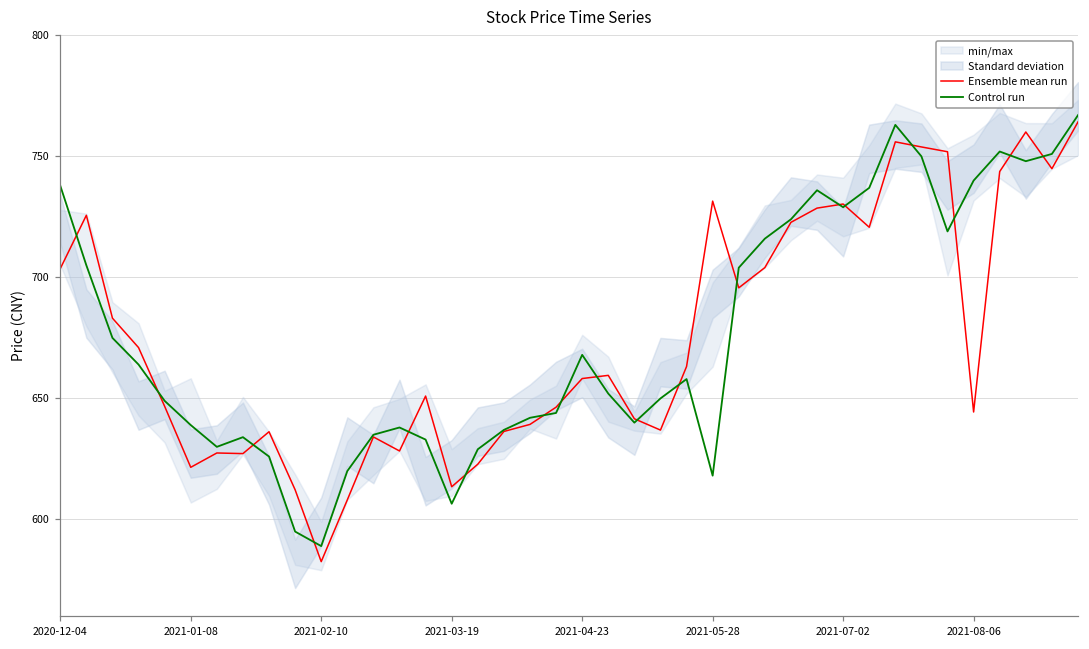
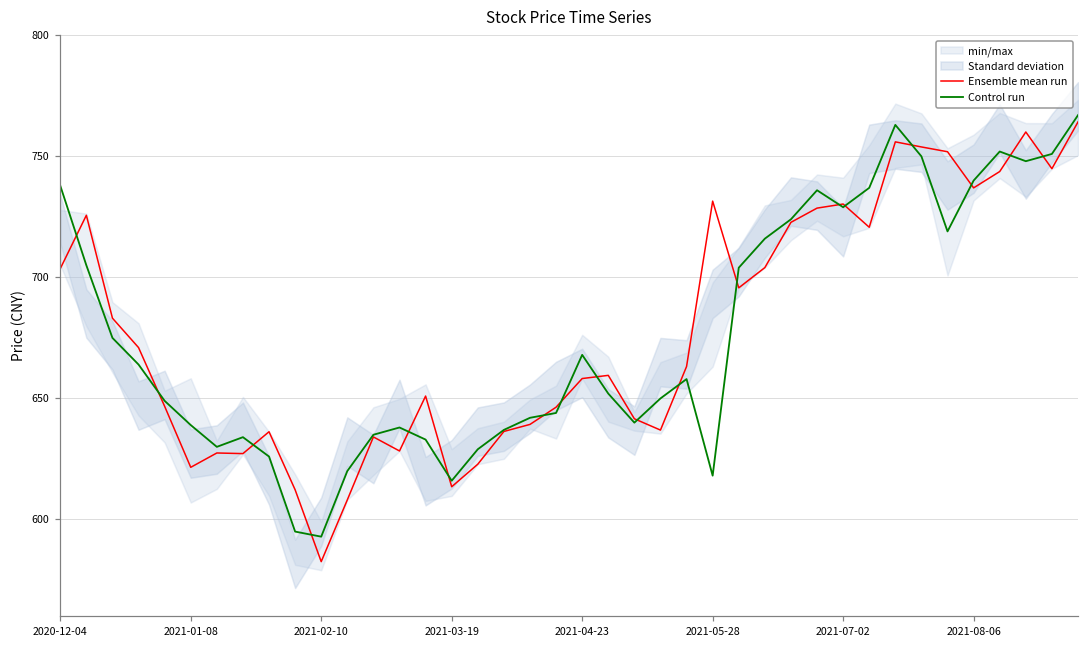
Control run, 2021-02-10: 589 -> 593
Control run, 2021-03-19: 607 -> 616
Ensemble mean run, 2021-08-06: 644 -> 737
